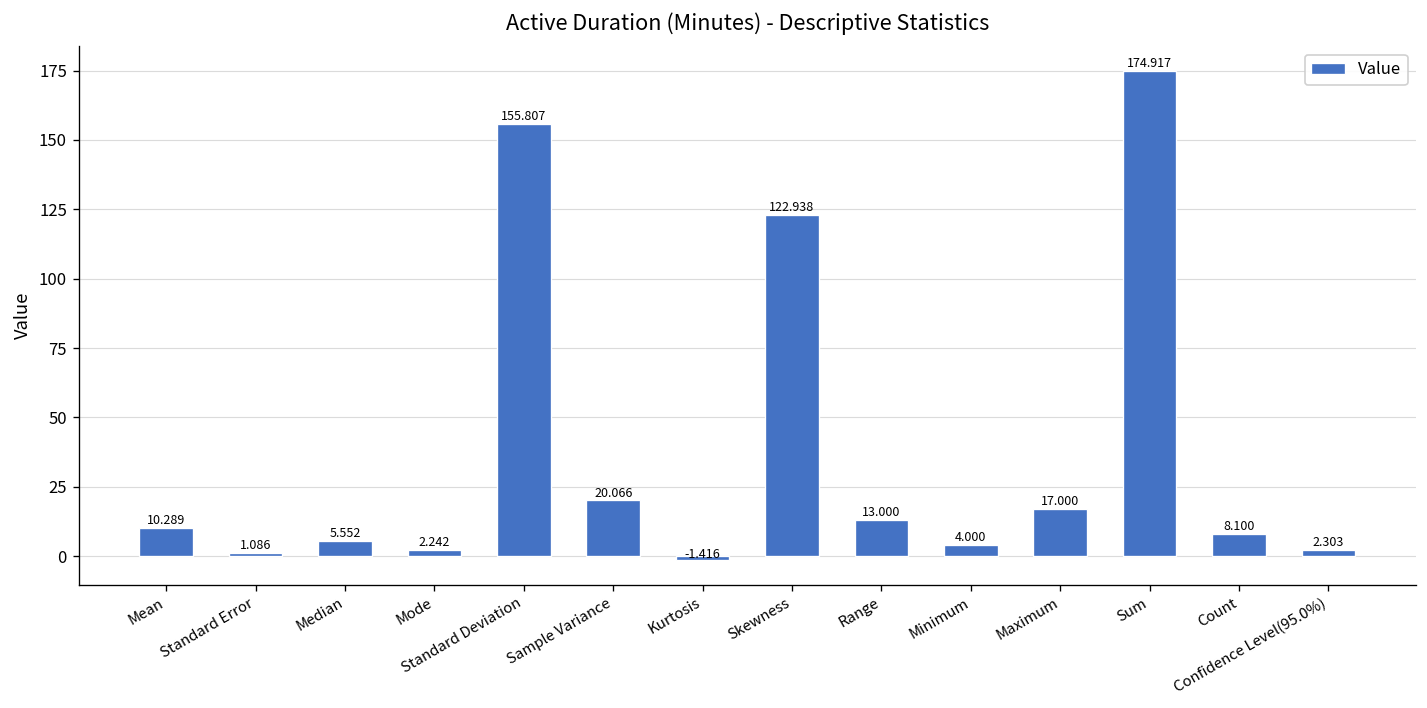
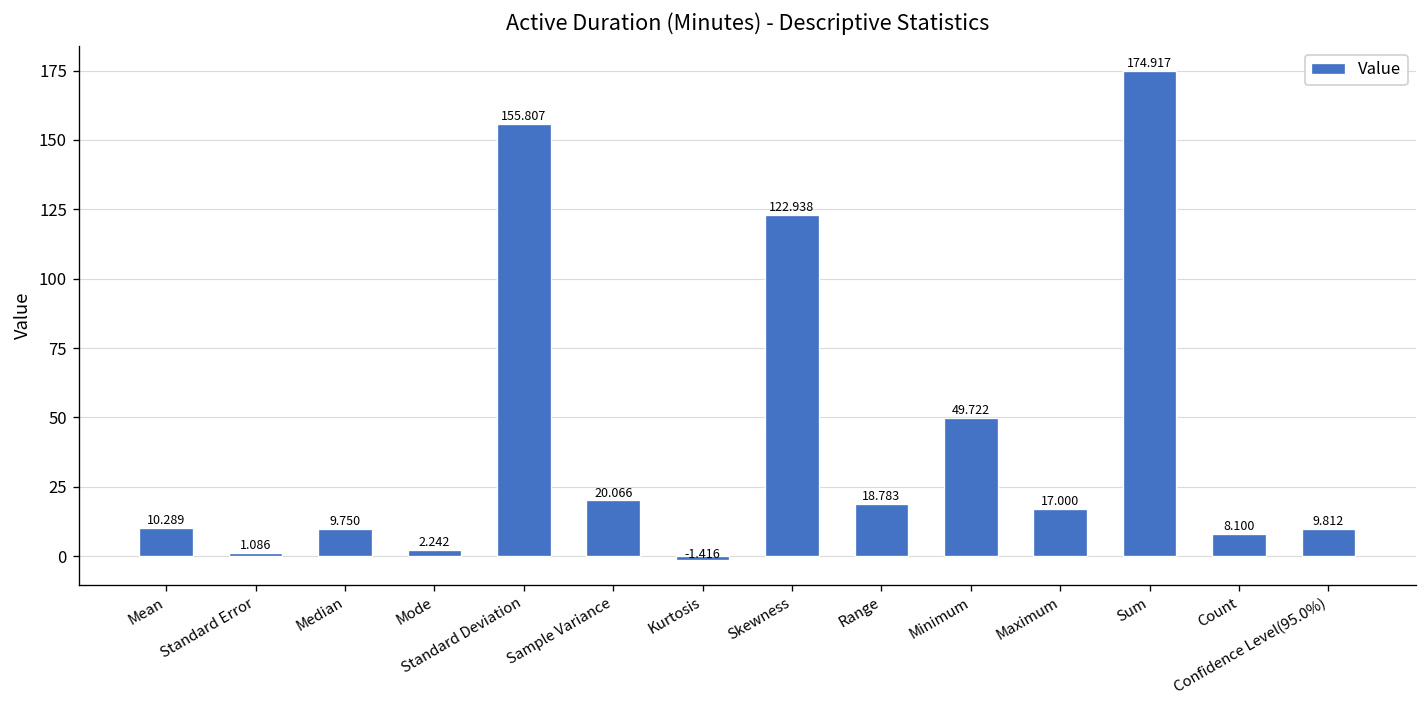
Median: 5.552 -> 9.750
Range: 13.000 -> 18.783
Minimum: 4.000 -> 49.722
Confidence Level(95.0%): 2.303 -> 9.812
